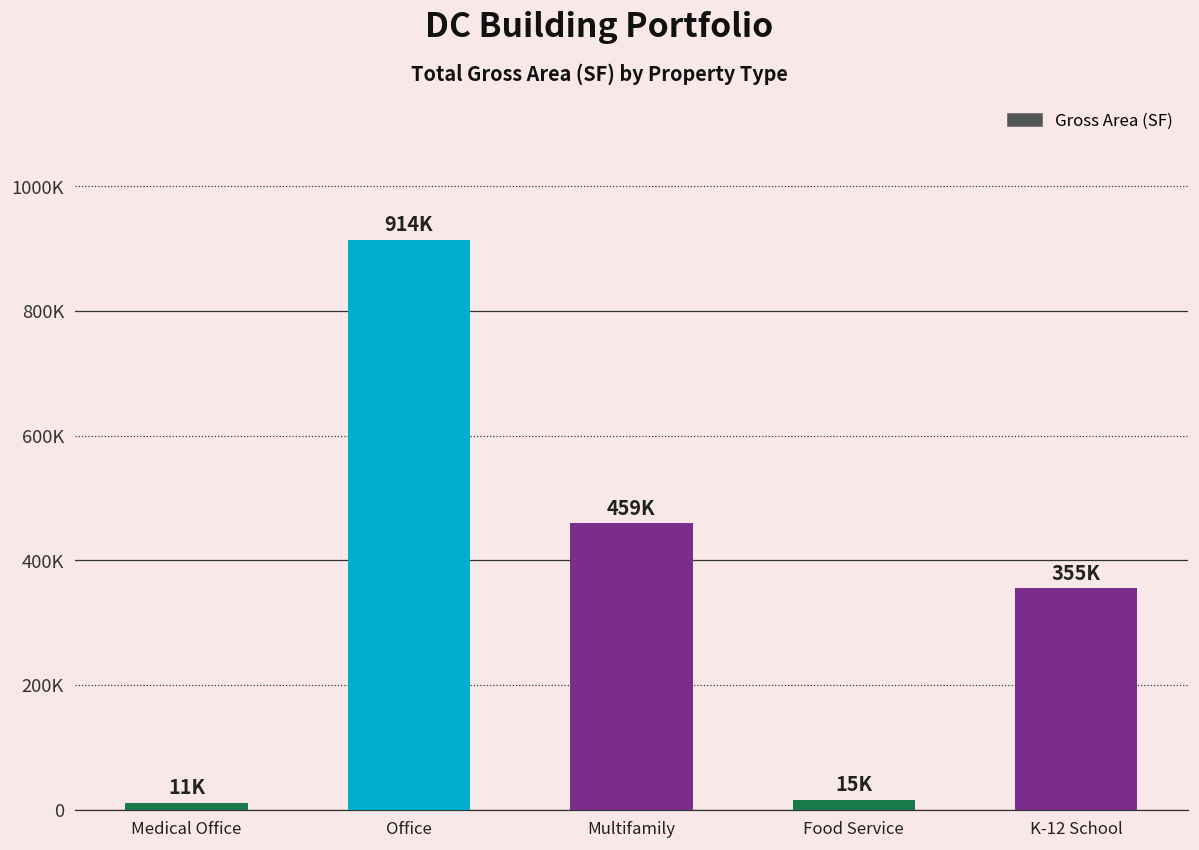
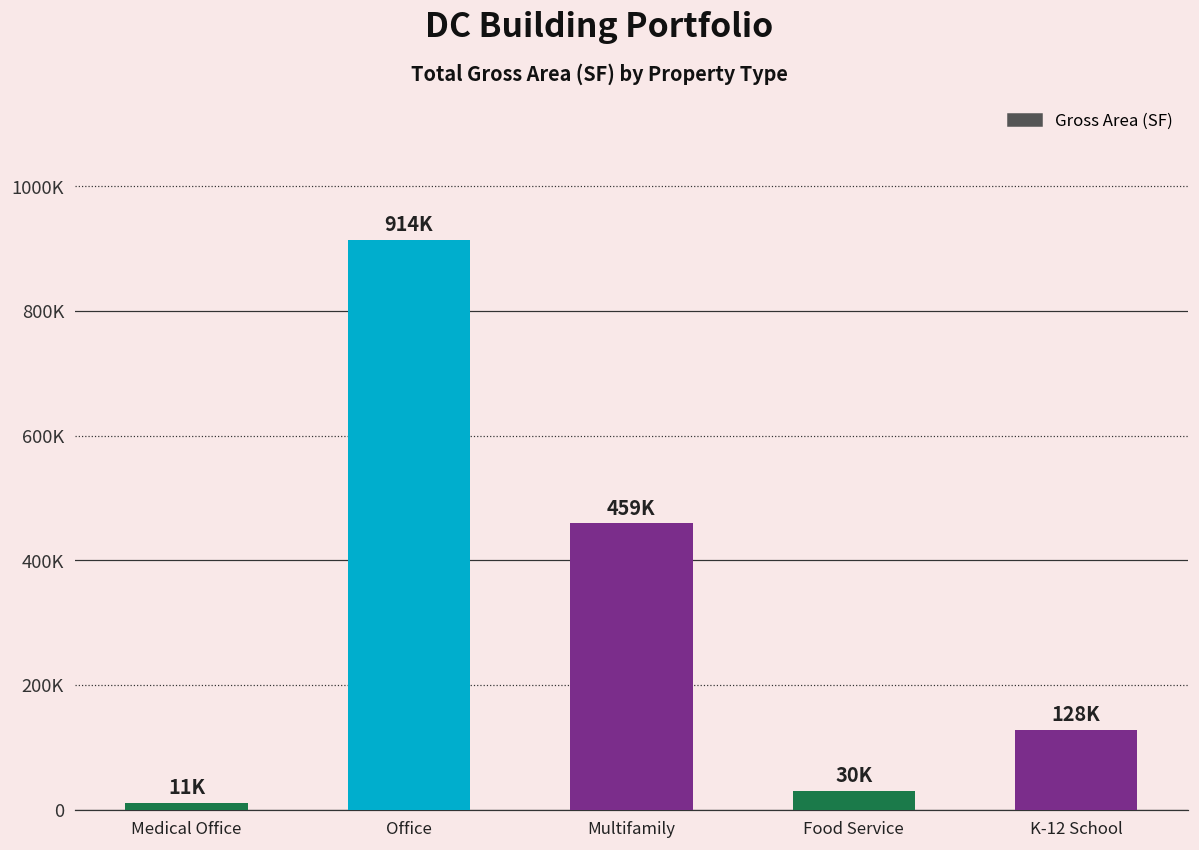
Food Service: 15K -> 30K
K-12 School: 355K -> 128K
